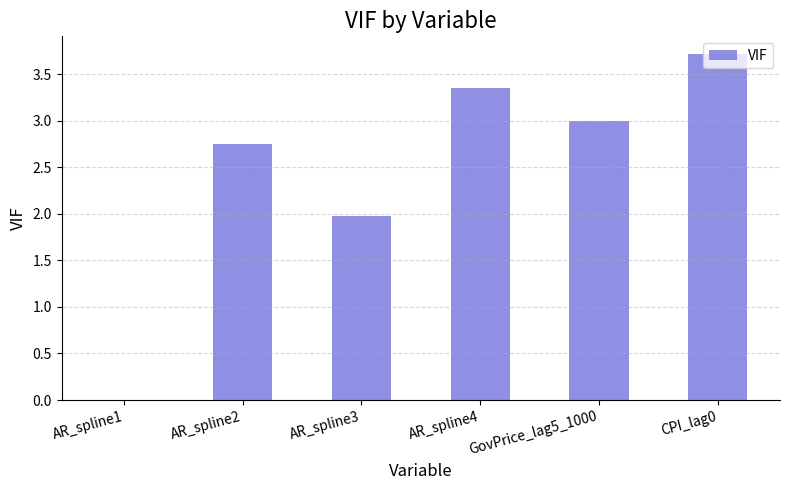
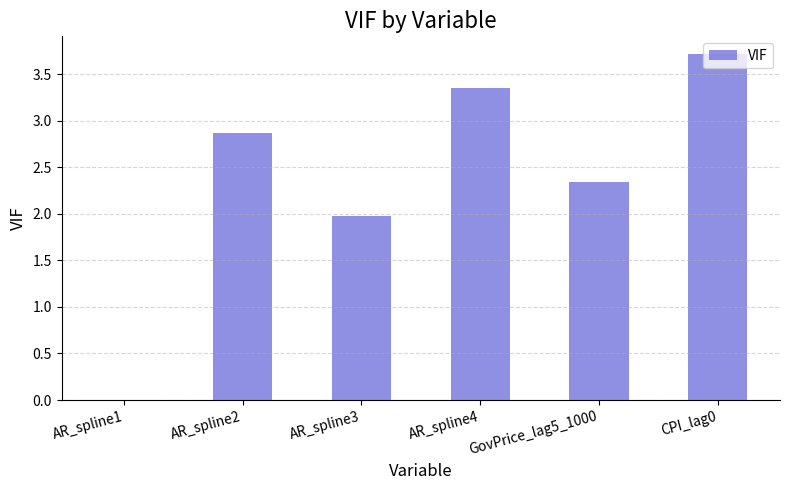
AR_spline2: 2.7 -> 2.9
GovPrice_lag5_1000: 3.0 -> 2.3
